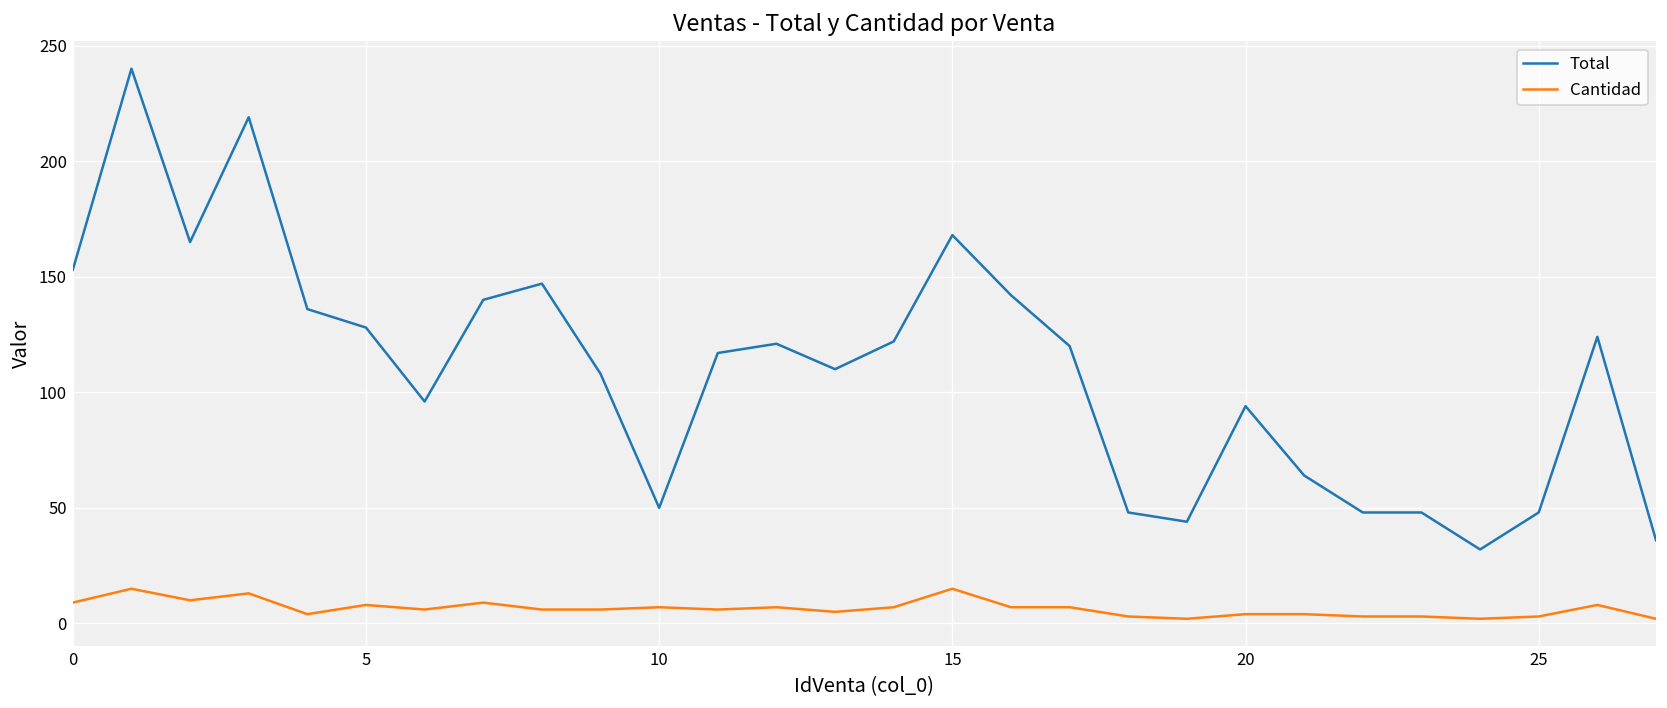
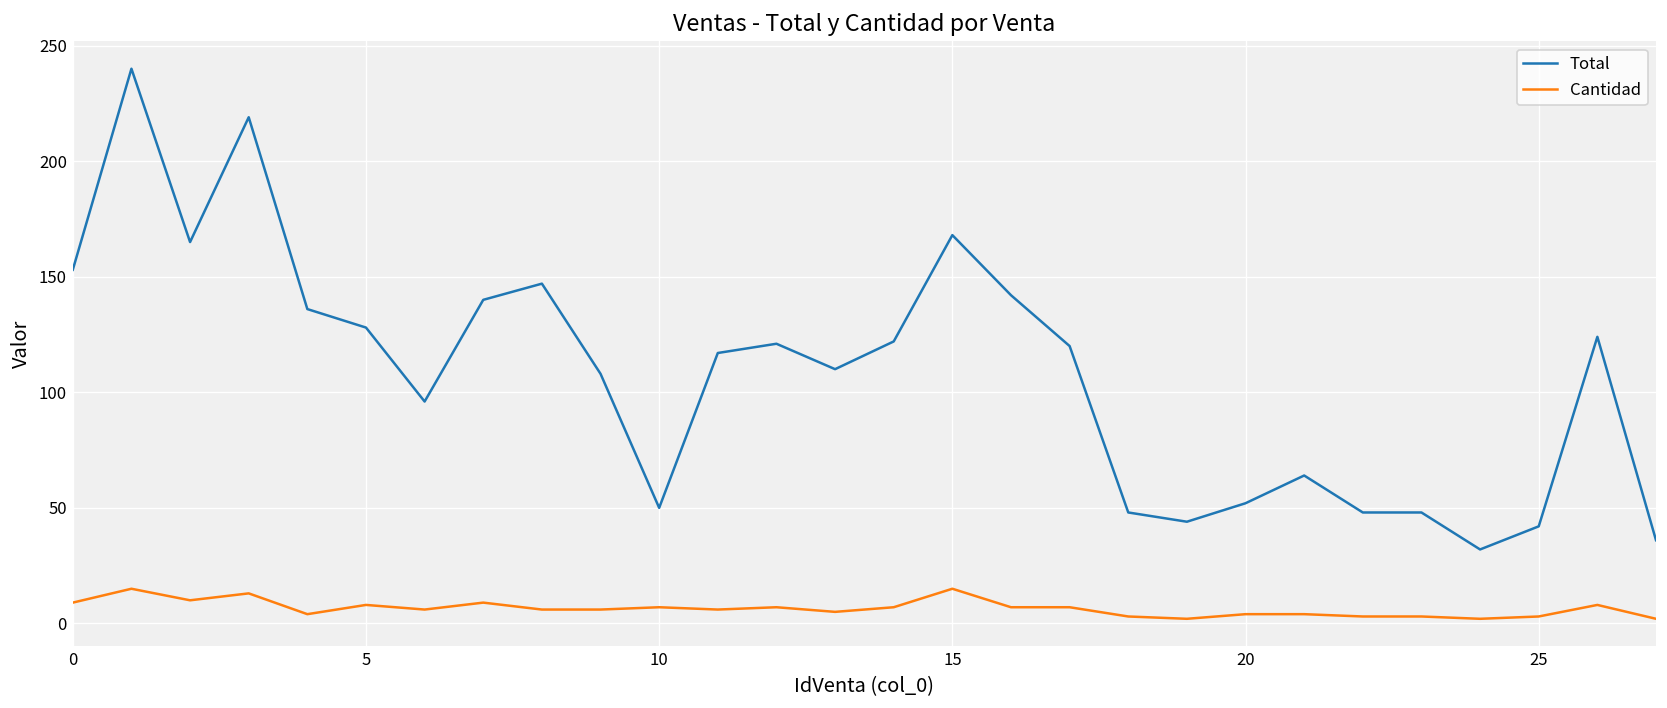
Total, 20: 94 -> 52
Total, 25: 48 -> 42
